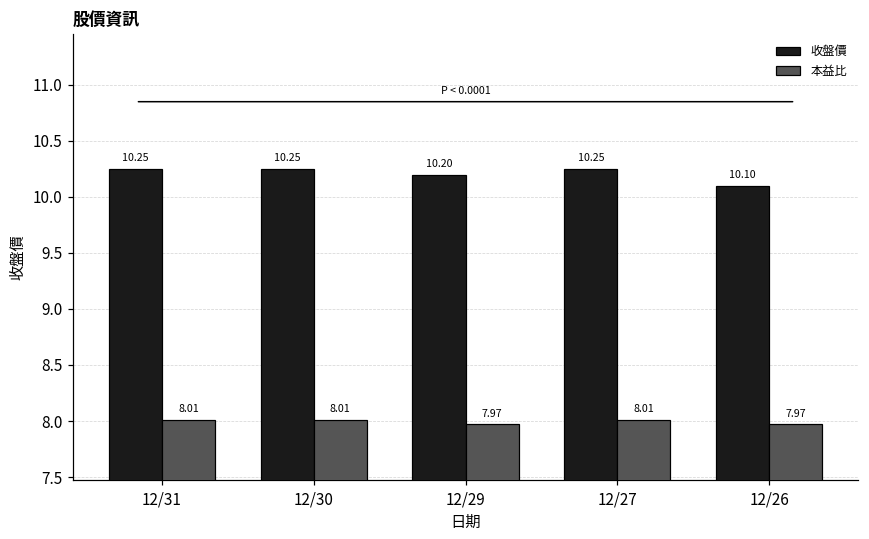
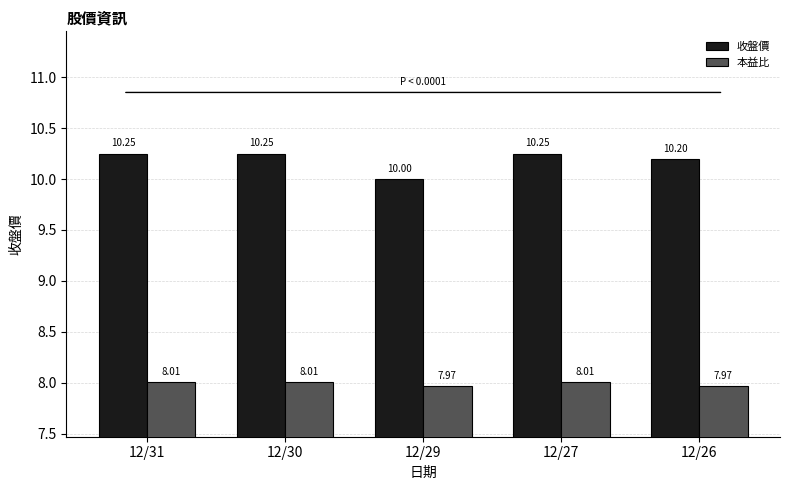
收盤價, 12/29: 10.20 -> 10.00
收盤價, 12/26: 10.10 -> 10.20
